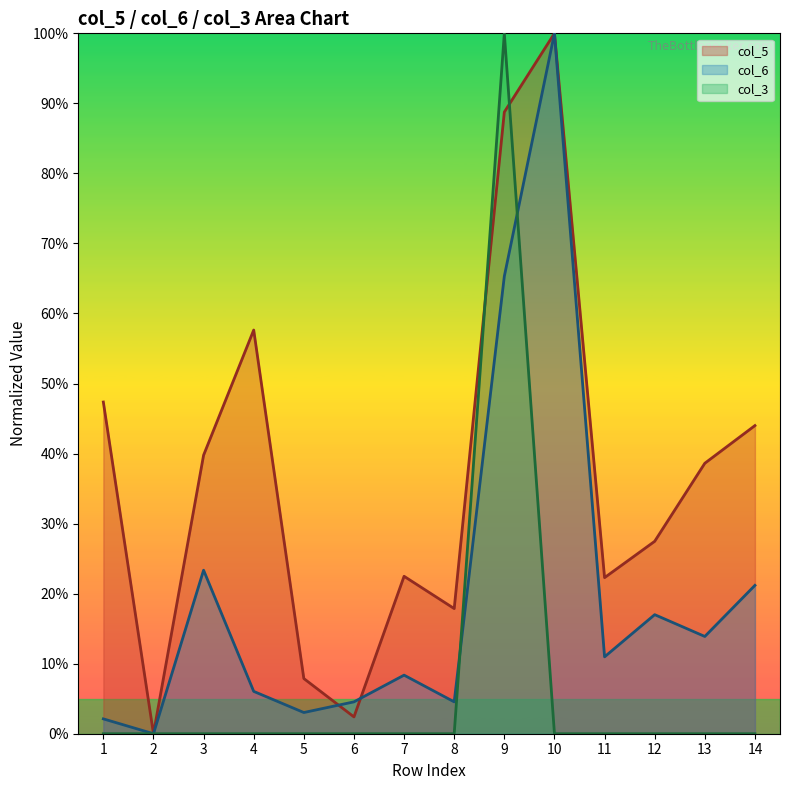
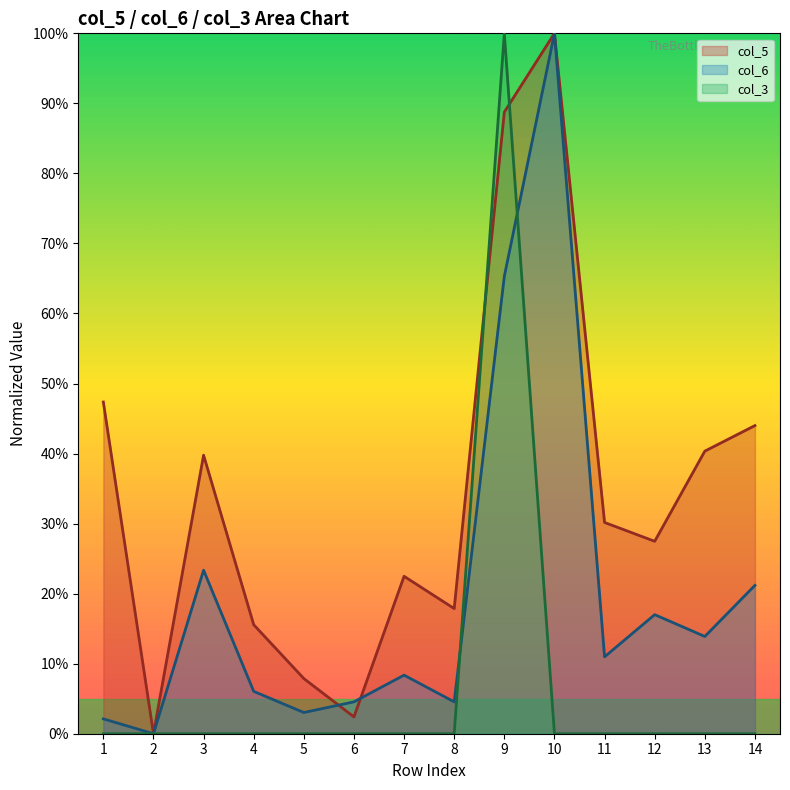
col_5, 4: 58% -> 16%
col_5, 11: 22% -> 30%
col_5, 13: 39% -> 40%
